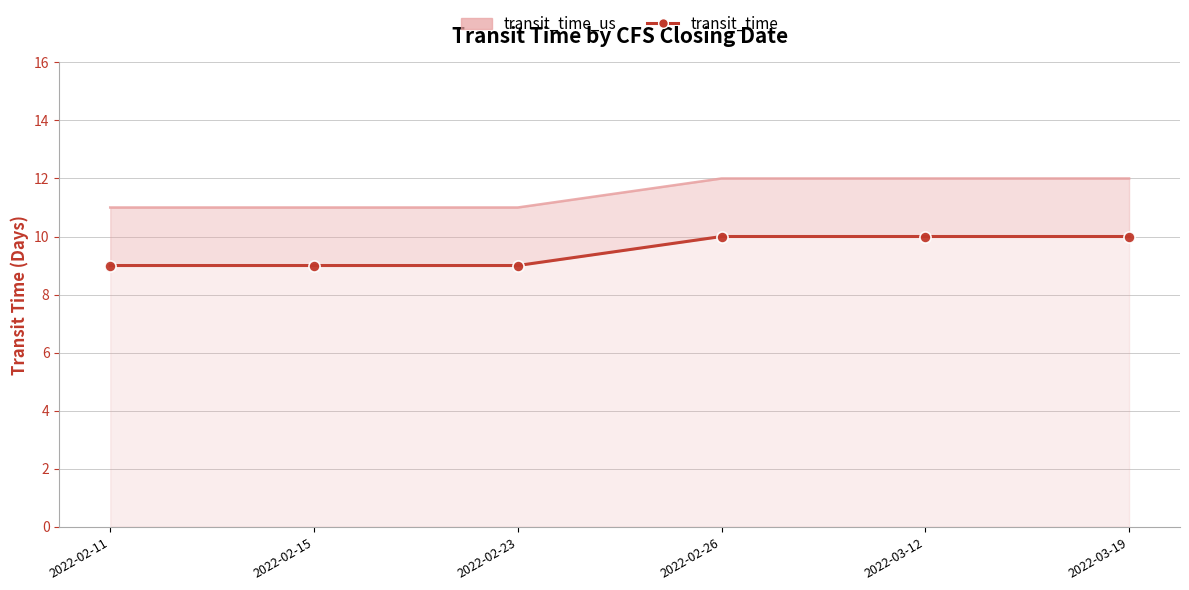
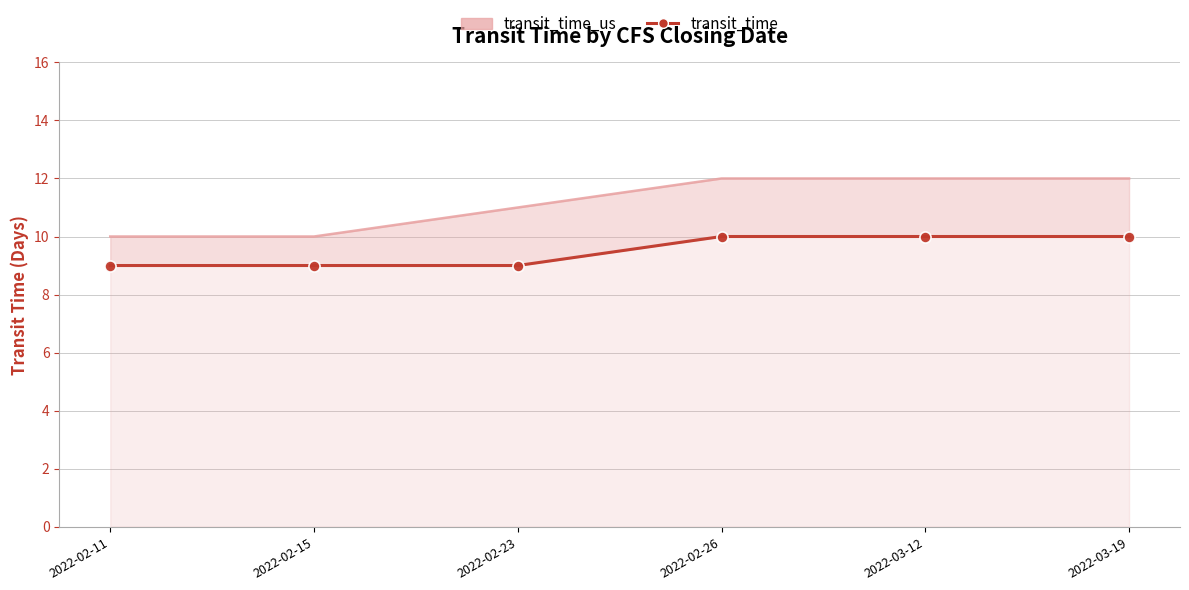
transit_time_us, 2022-02-11: 11 -> 10
transit_time_us, 2022-02-15: 11 -> 10
